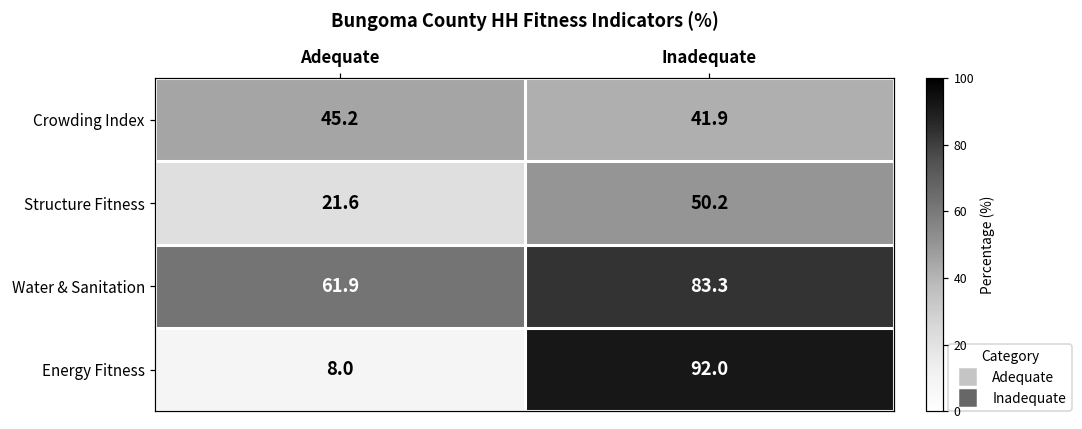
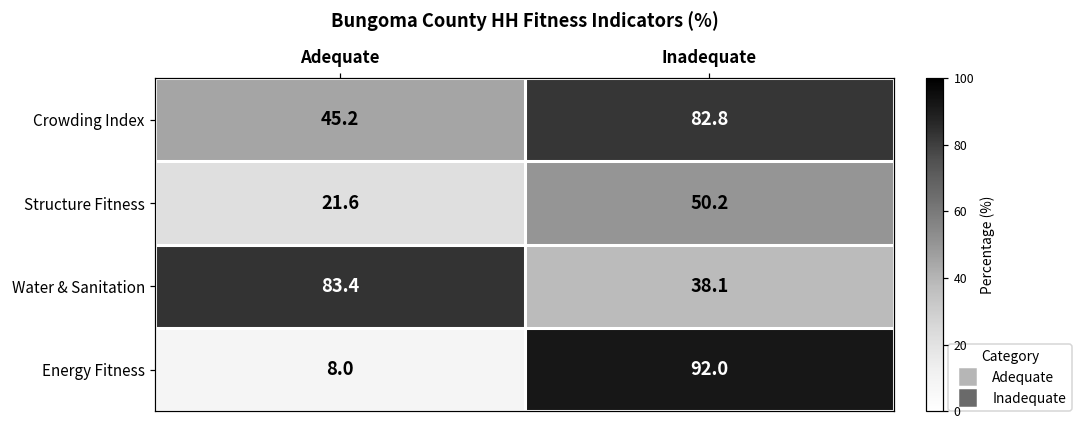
Crowding Index, Inadequate: 41.9 -> 82.8
Water & Sanitation, Adequate: 61.9 -> 83.4
Water & Sanitation, Inadequate: 83.3 -> 38.1
